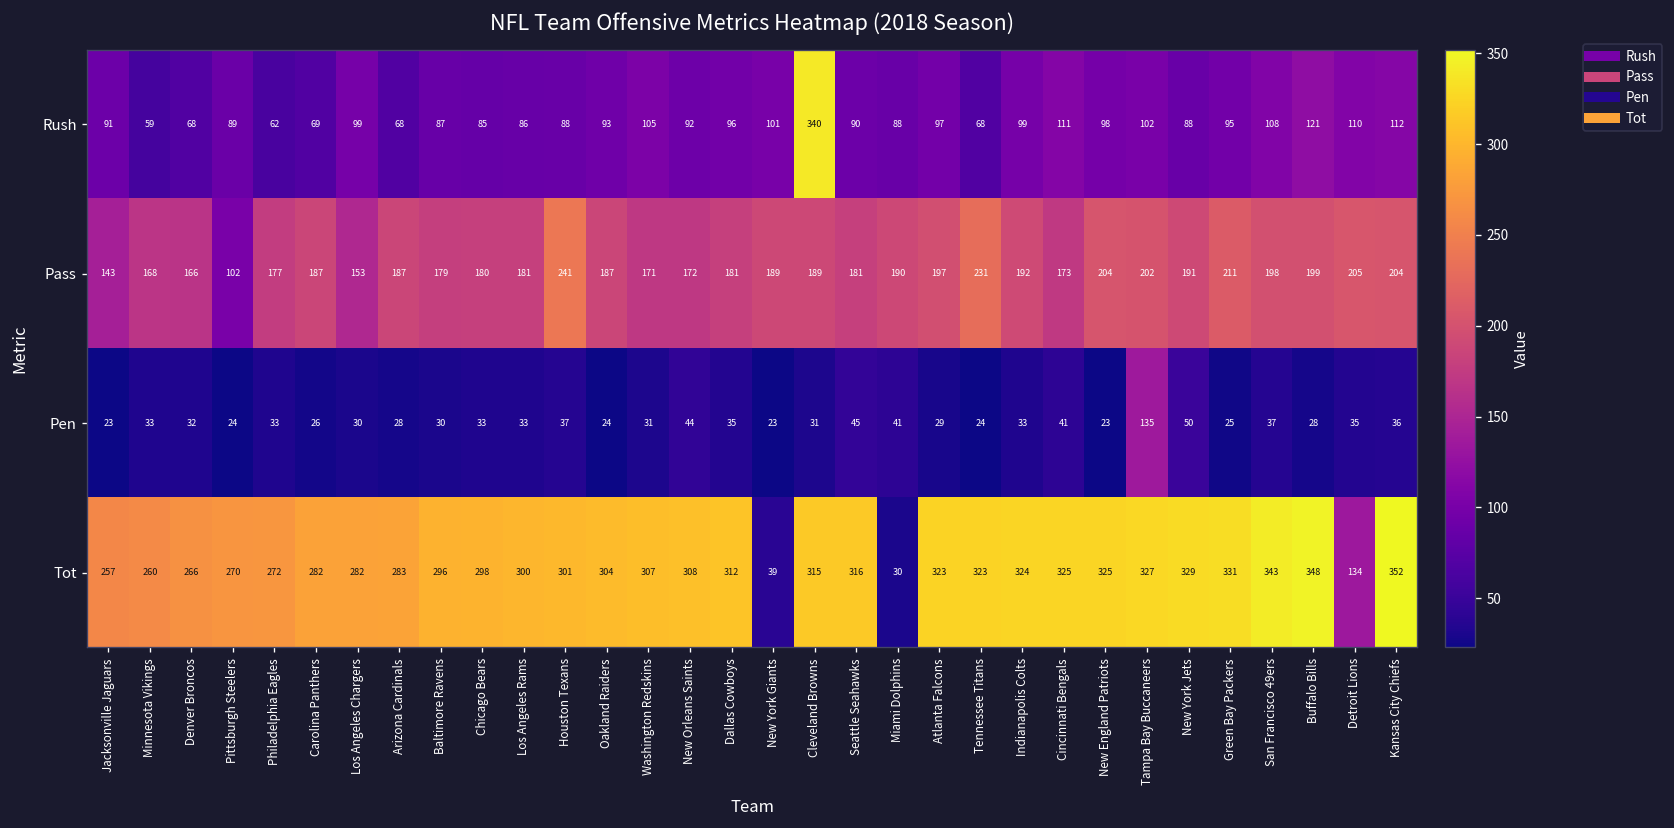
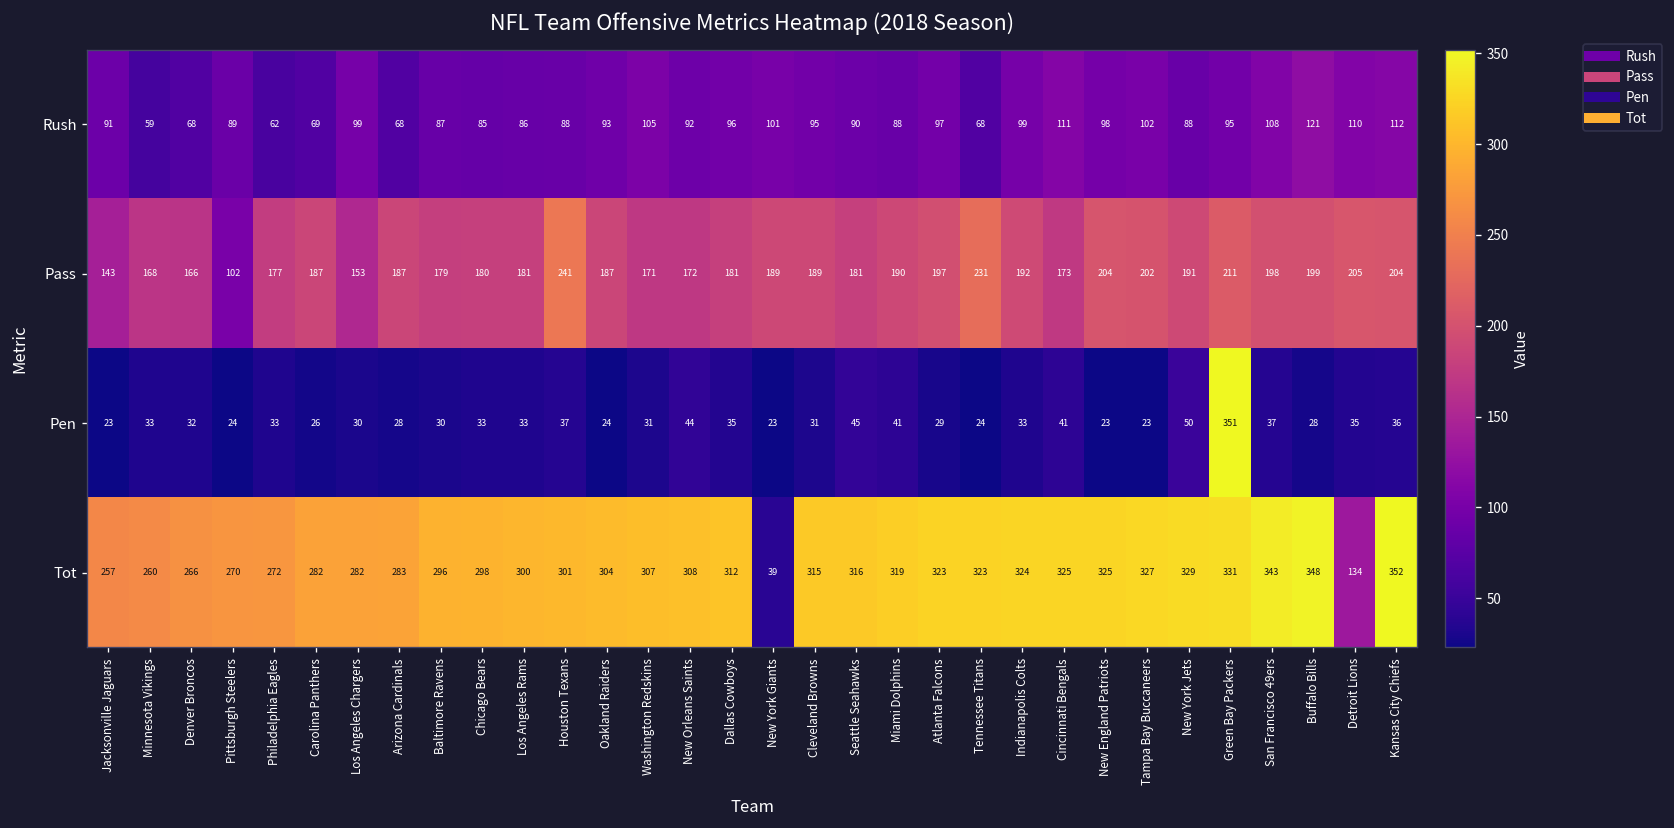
Rush, Cleveland Browns: 340 -> 95
Pen, Tampa Bay Buccaneers: 135 -> 23
Pen, Green Bay Packers: 25 -> 351
Tot, Miami Dolphins: 30 -> 319
